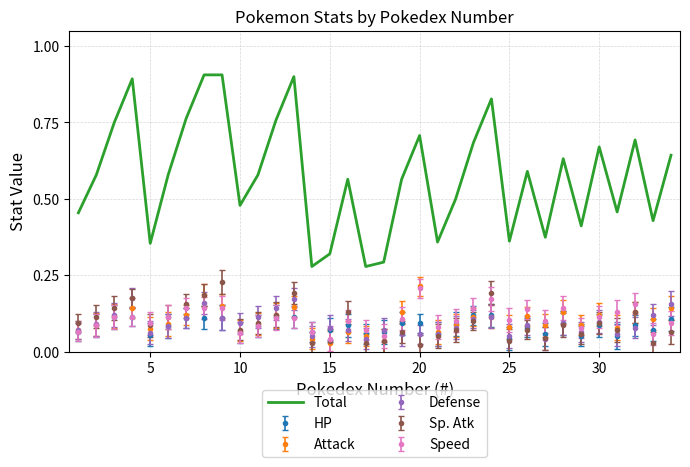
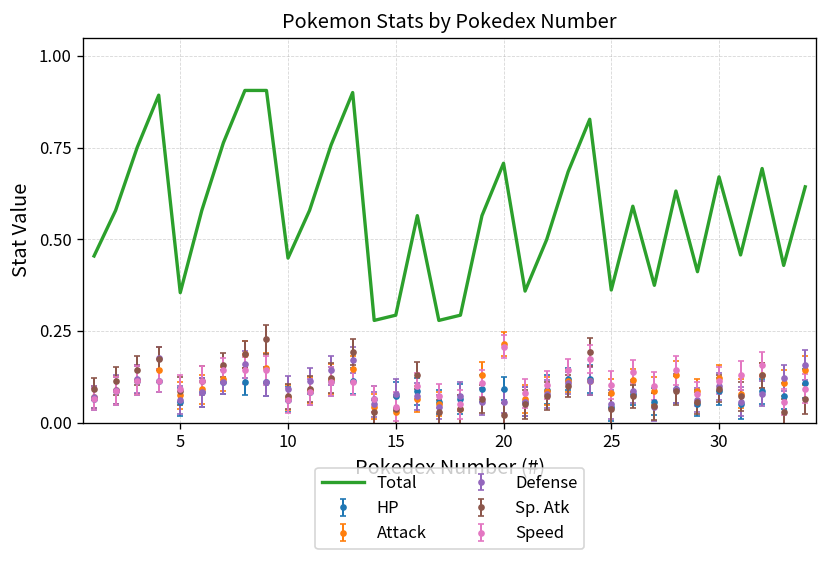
Total, 10: 0.48 -> 0.45
Total, 15: 0.32 -> 0.29
